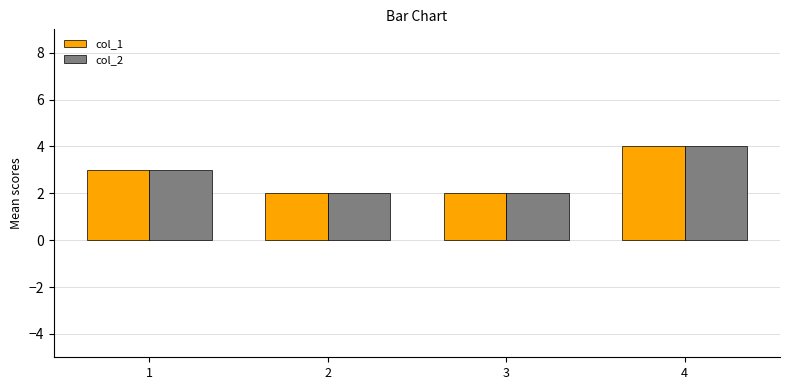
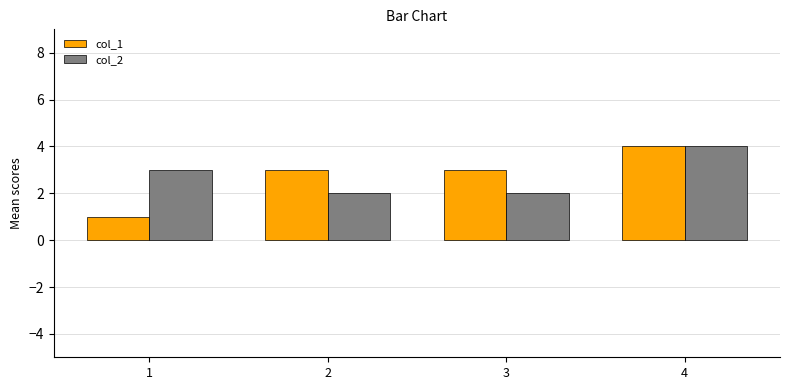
col_1, 1: 3 -> 1
col_1, 2: 2 -> 3
col_1, 3: 2 -> 3
